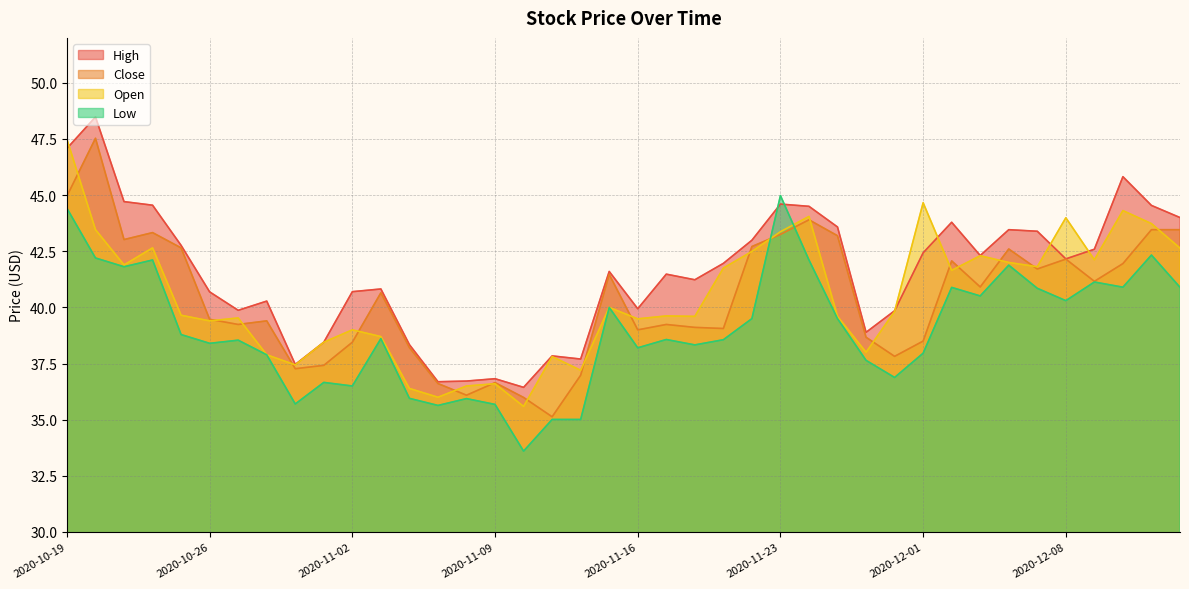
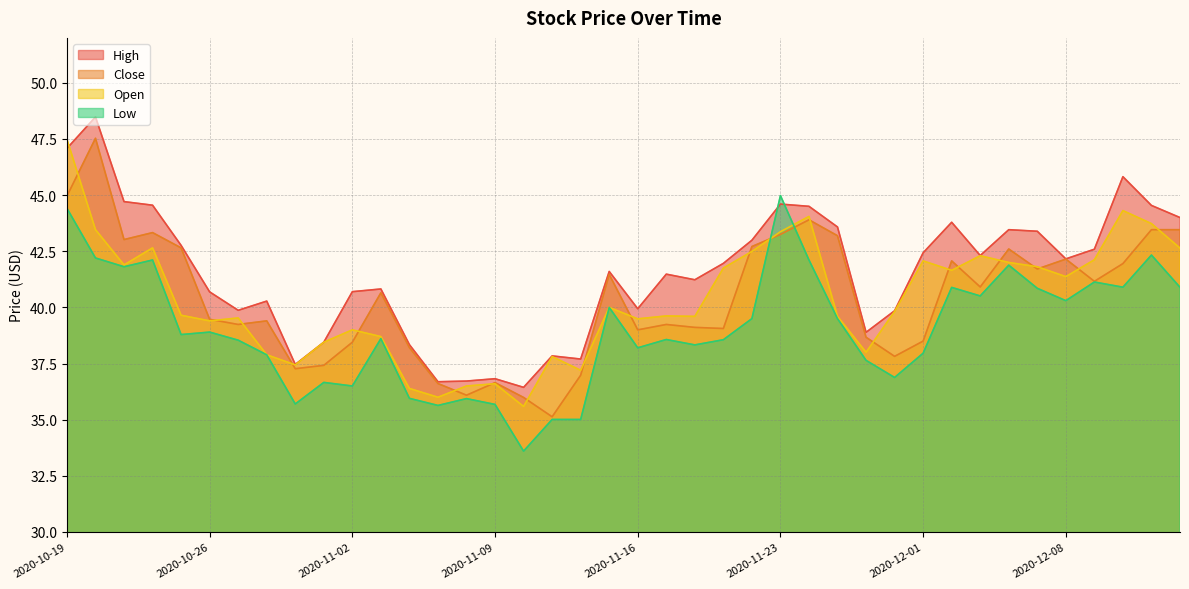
Low, 2020-10-26: 38.4 -> 38.9
Open, 2020-12-01: 44.7 -> 42.1
Open, 2020-12-08: 44.0 -> 41.4
